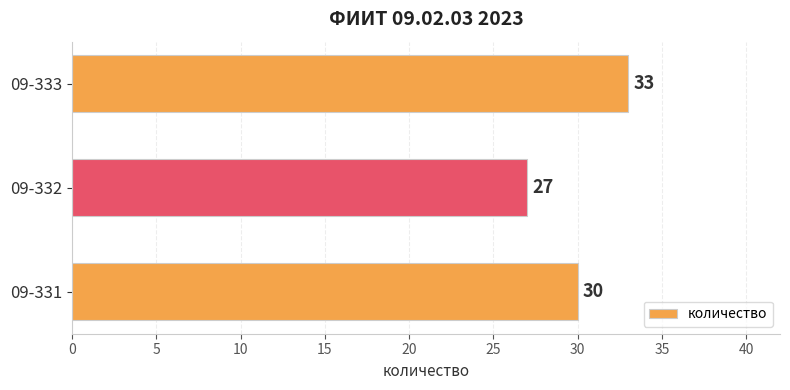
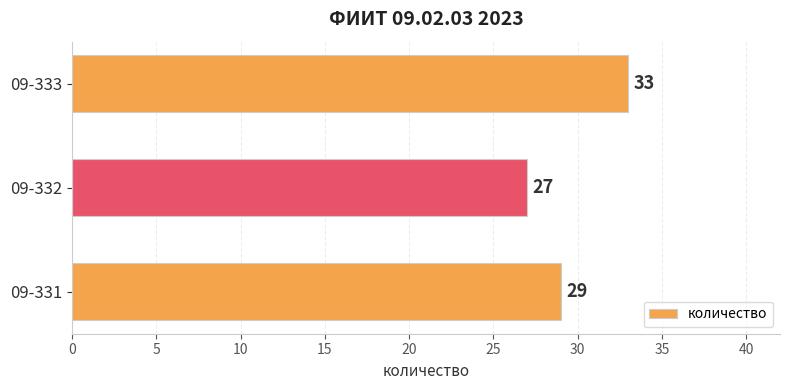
09-331: 30 -> 29
